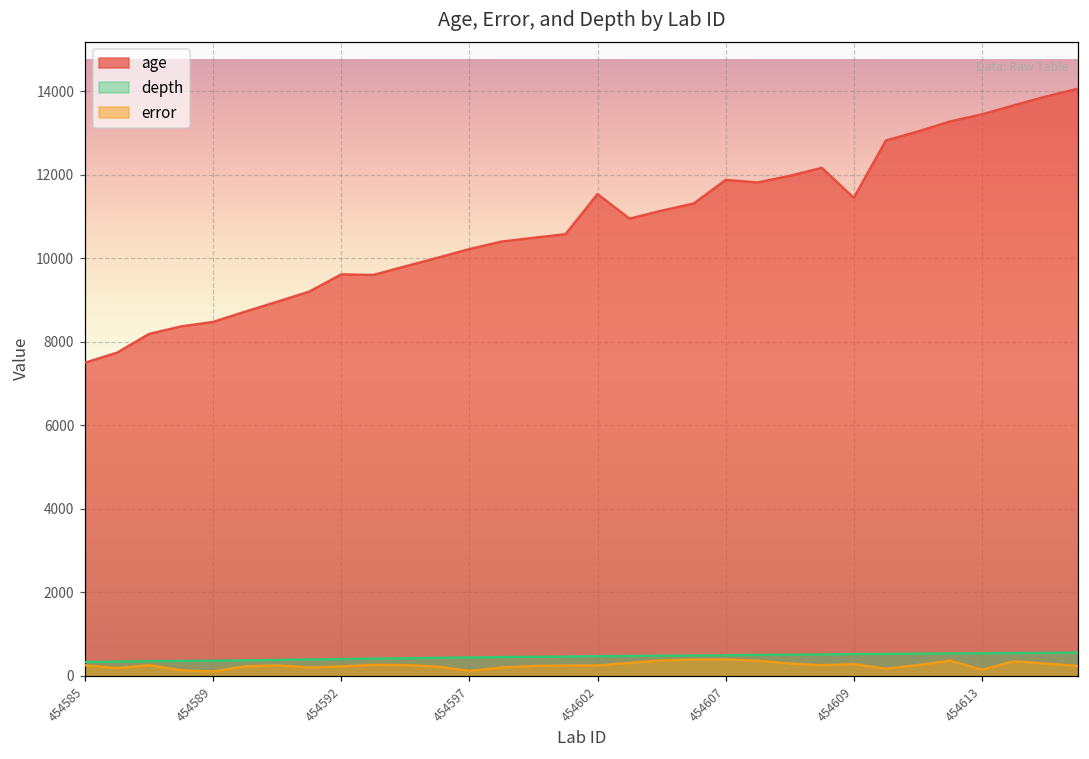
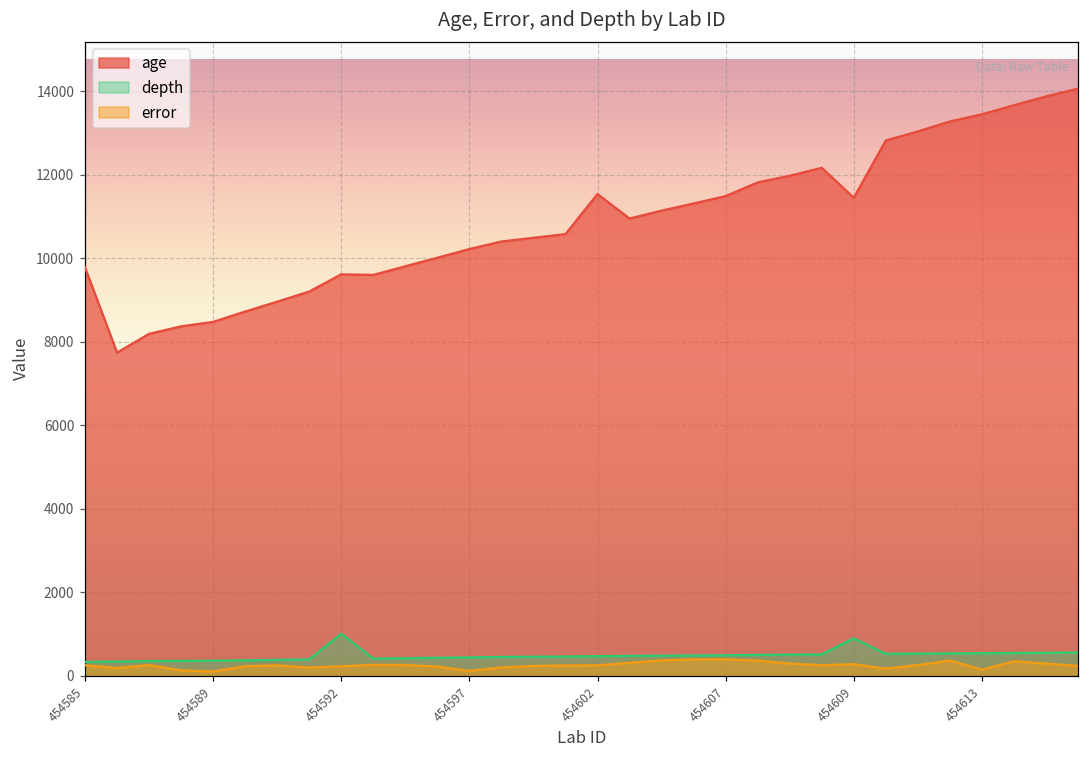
age, 454585: 7500 -> 9800
depth, 454592: 400 -> 1000
age, 454607: 11900 -> 11500
depth, 454609: 500 -> 900
